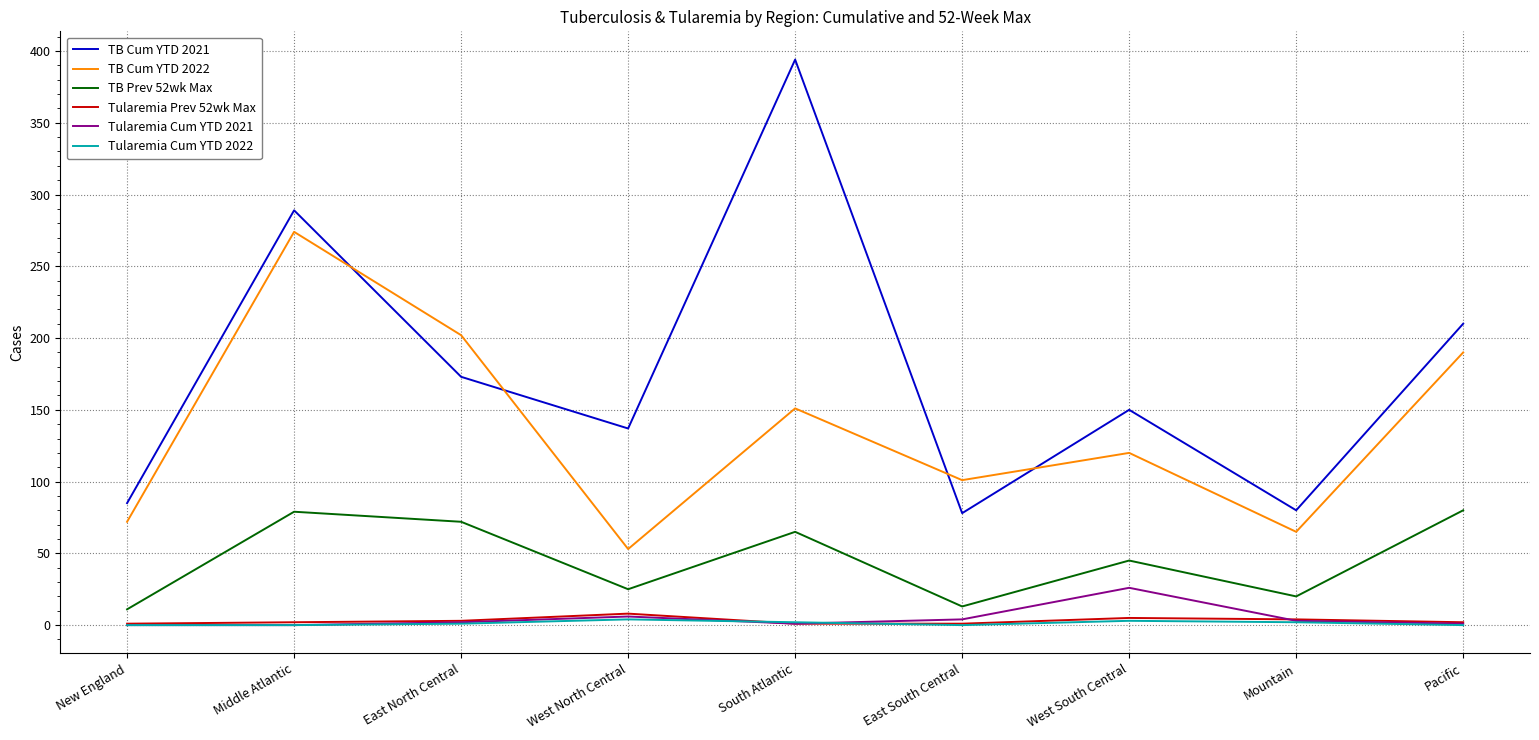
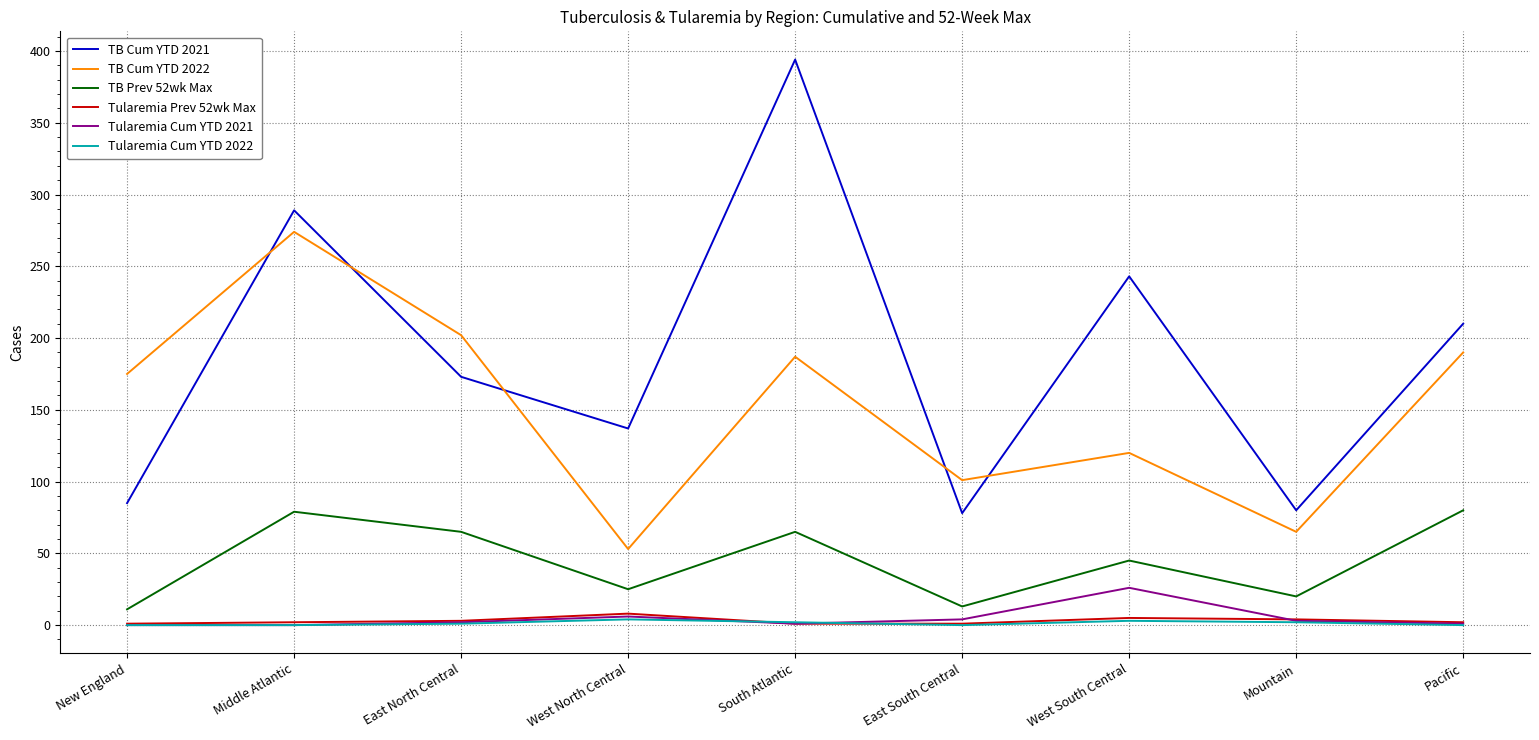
TB Cum YTD 2022, New England: 72 -> 175
TB Prev 52wk Max, East North Central: 72 -> 65
TB Cum YTD 2022, South Atlantic: 151 -> 187
TB Cum YTD 2021, West South Central: 150 -> 243
